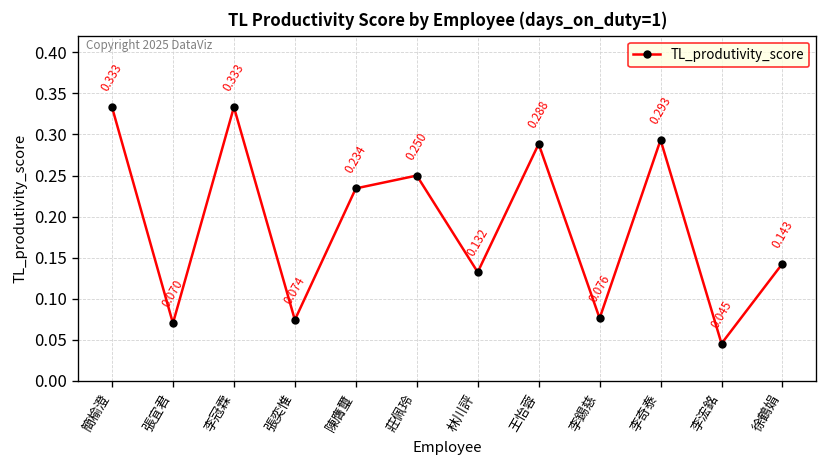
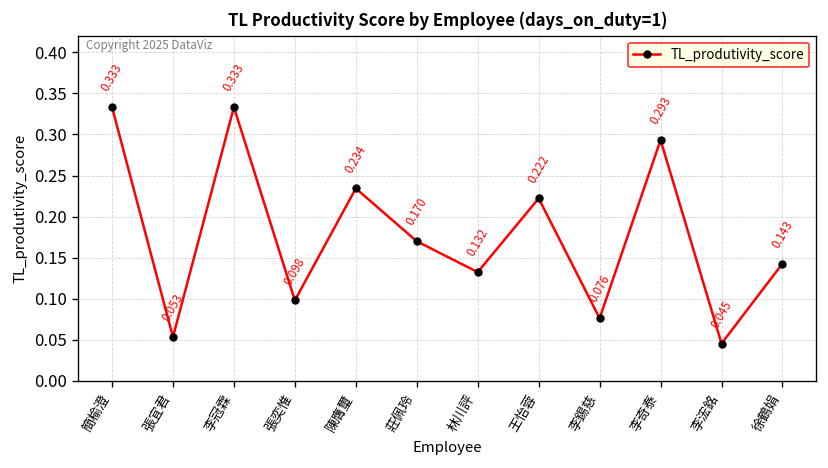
張宜君: 0.070 -> 0.053
張奕惟: 0.074 -> 0.098
莊佩玲: 0.250 -> 0.170
王怡蓉: 0.288 -> 0.222
